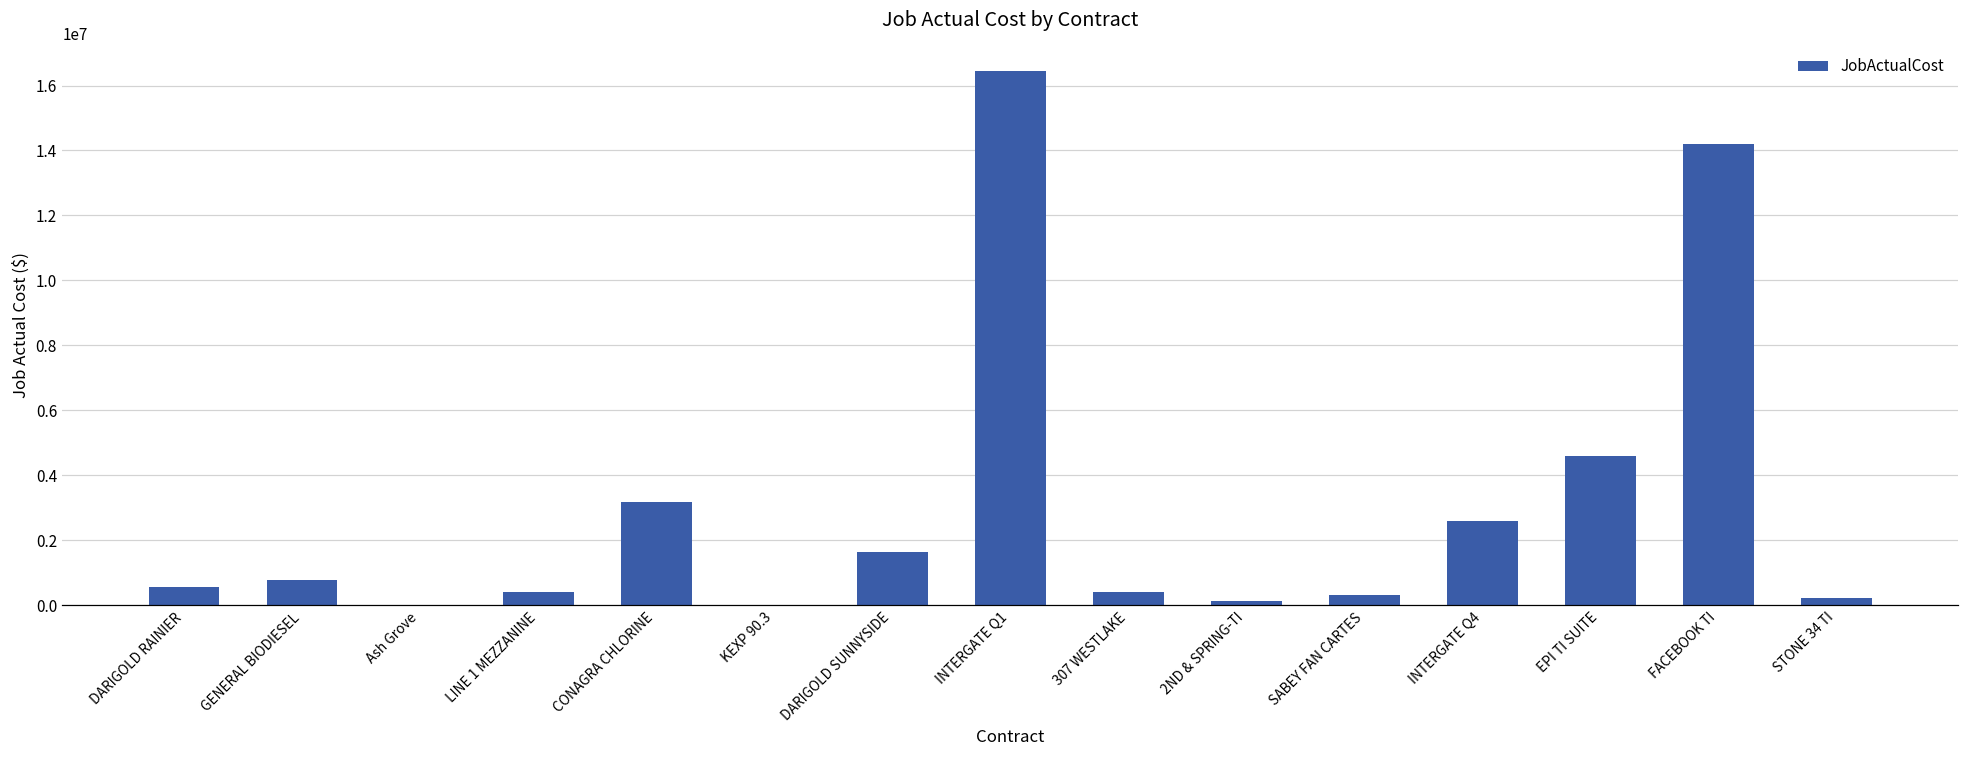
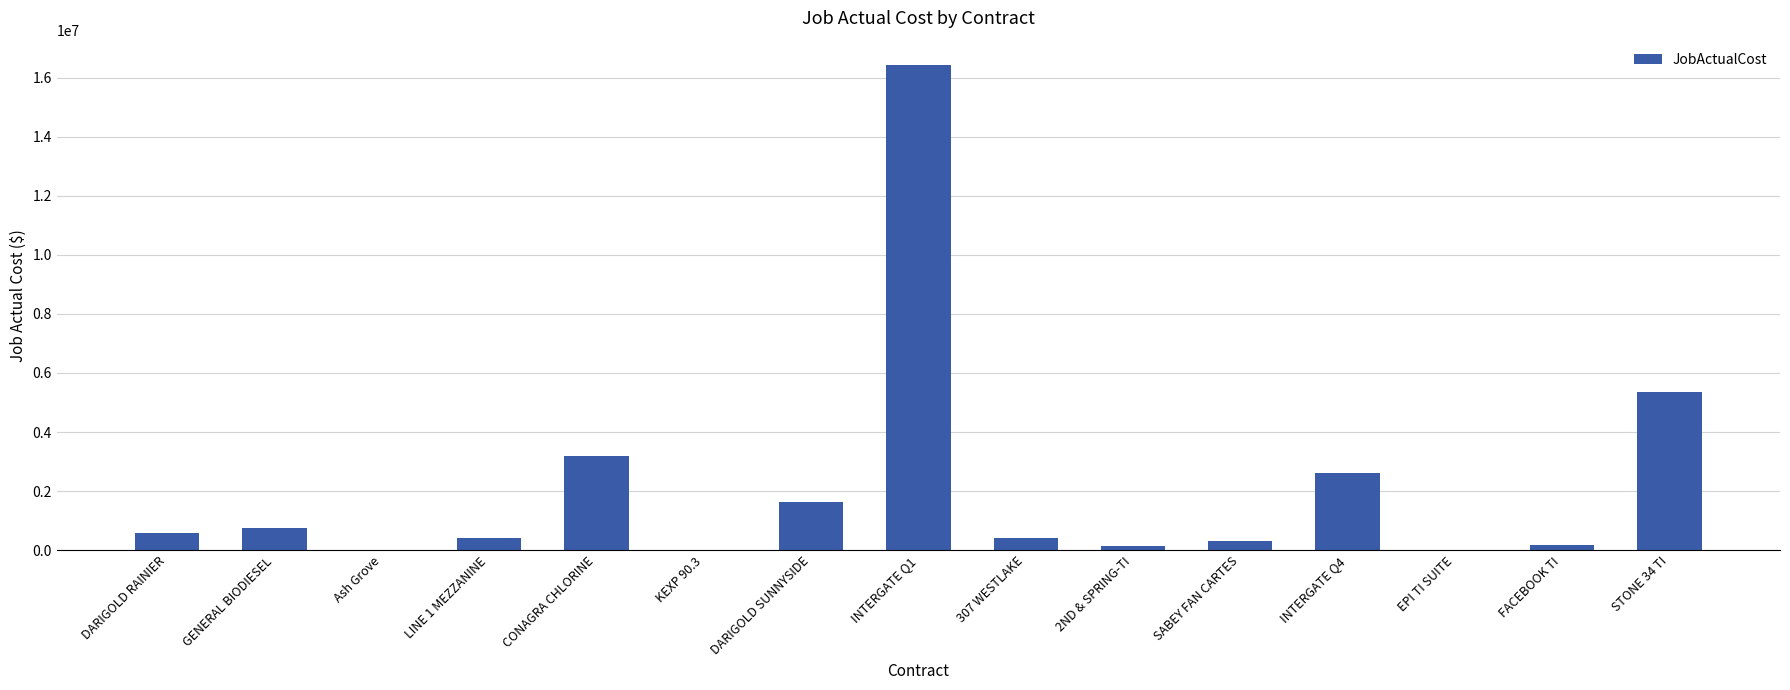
EPI TI SUITE: 4600000 -> 0
FACEBOOK TI: 14200000 -> 200000
STONE 34 TI: 200000 -> 5300000
